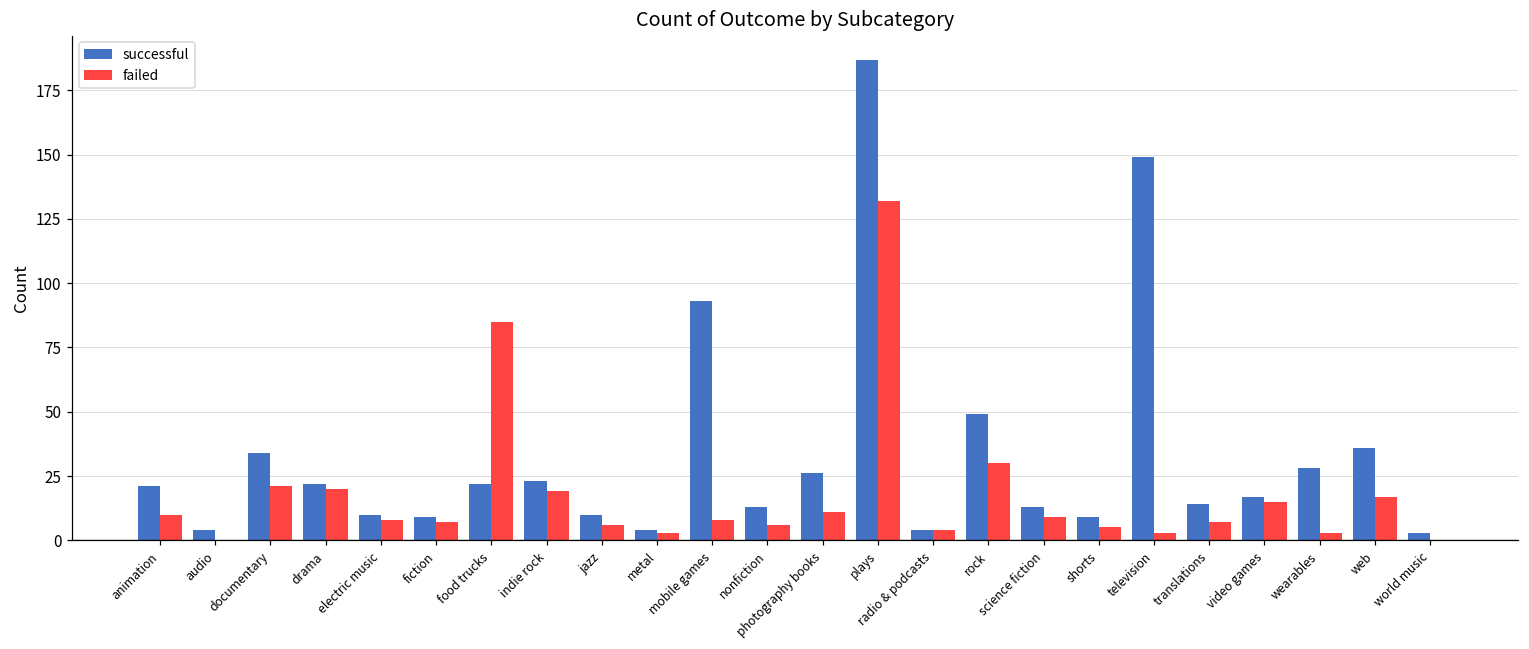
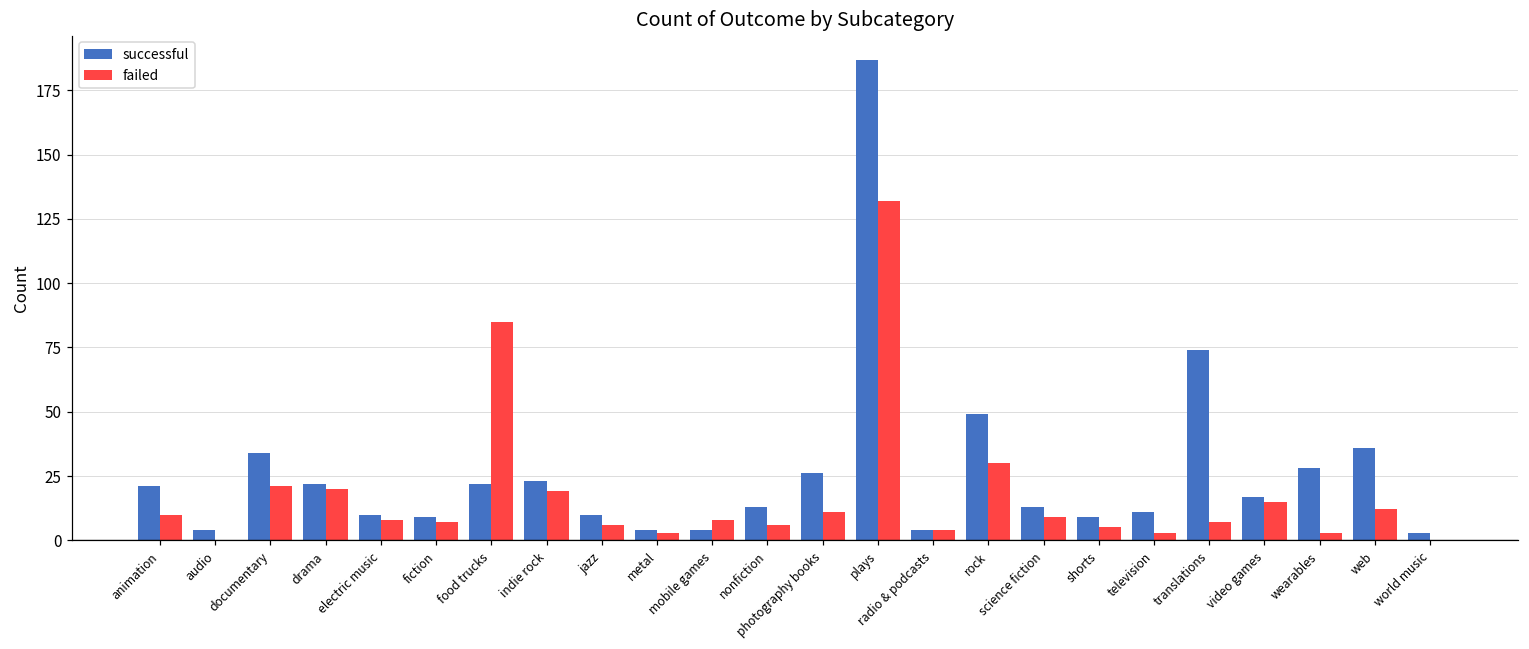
successful, mobile games: 93 -> 4
successful, television: 149 -> 11
successful, translations: 14 -> 74
failed, web: 17 -> 12
